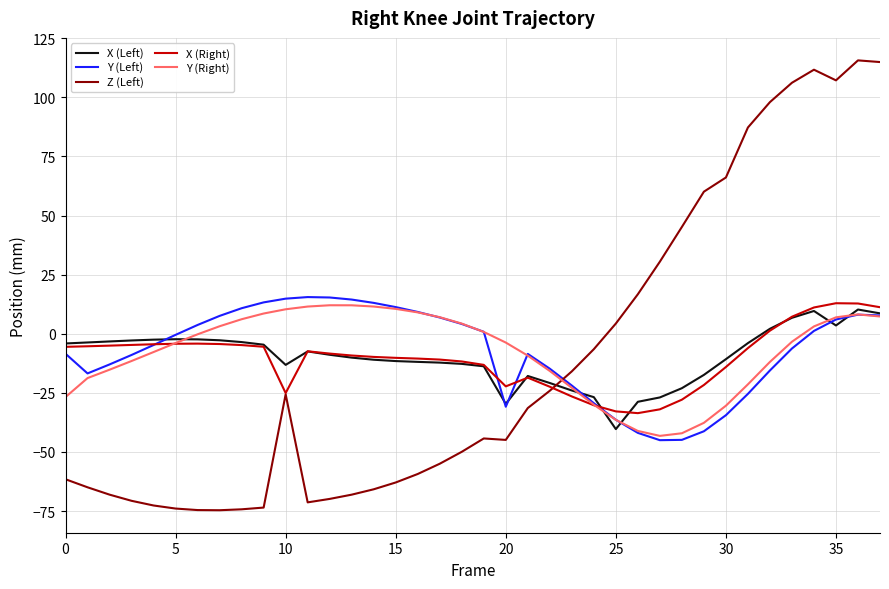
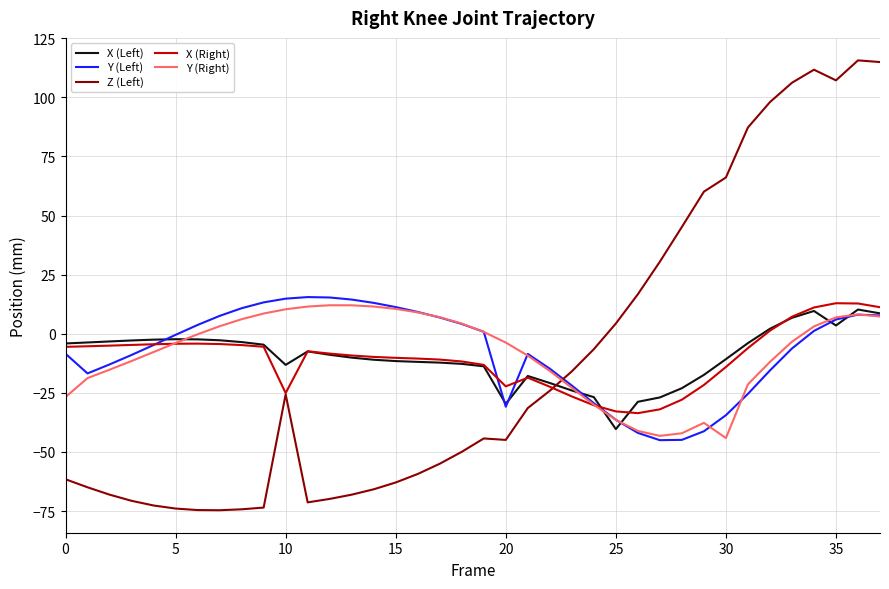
Y (Right), 30: -30 -> -44
